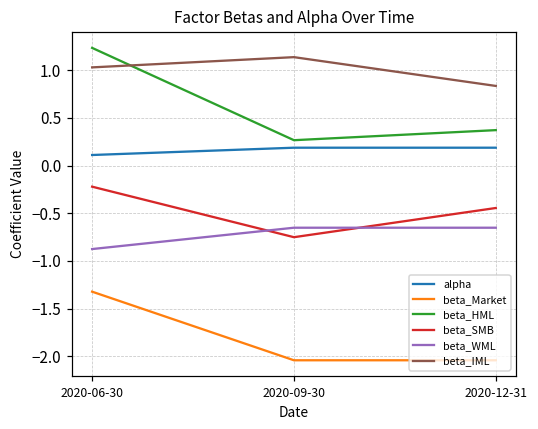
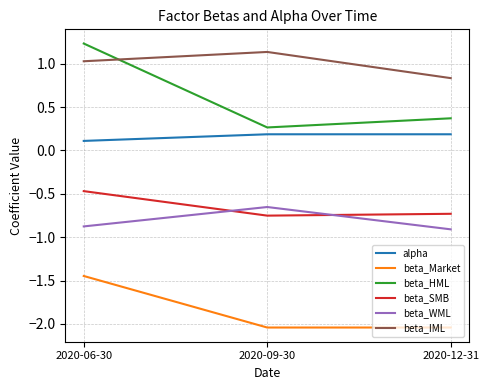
beta_Market, 2020-06-30: -1.3 -> -1.4
beta_SMB, 2020-06-30: -0.2 -> -0.5
beta_SMB, 2020-12-31: -0.4 -> -0.7
beta_WML, 2020-12-31: -0.7 -> -0.9
